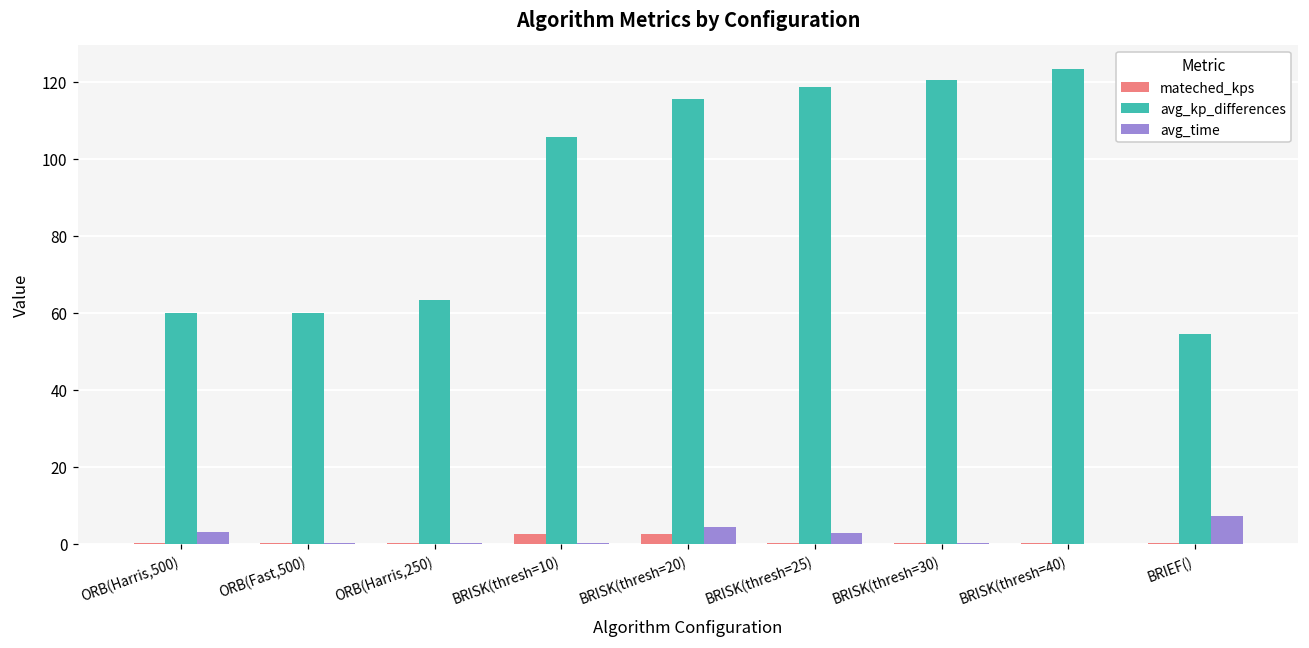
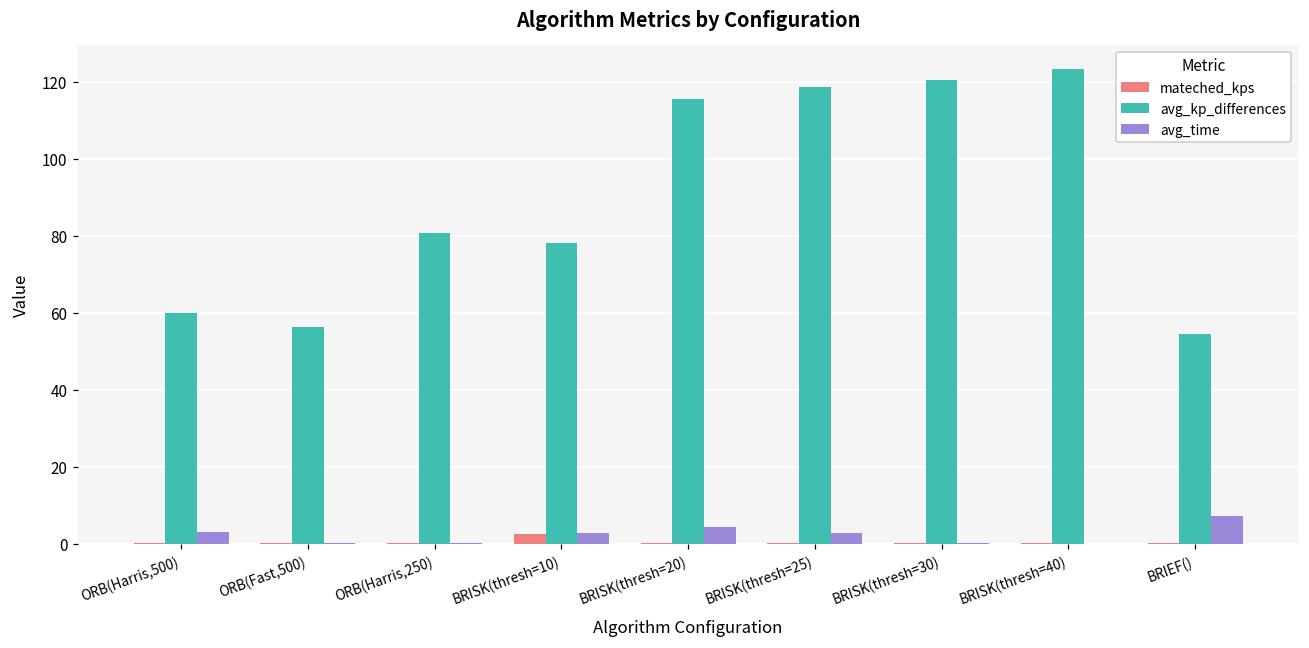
avg_kp_differences, ORB(Fast,500): 60 -> 56
avg_kp_differences, ORB(Harris,250): 63 -> 81
avg_kp_differences, BRISK(thresh=10): 106 -> 78
avg_time, BRISK(thresh=10): 0 -> 3
mateched_kps, BRISK(thresh=20): 2 -> 0
